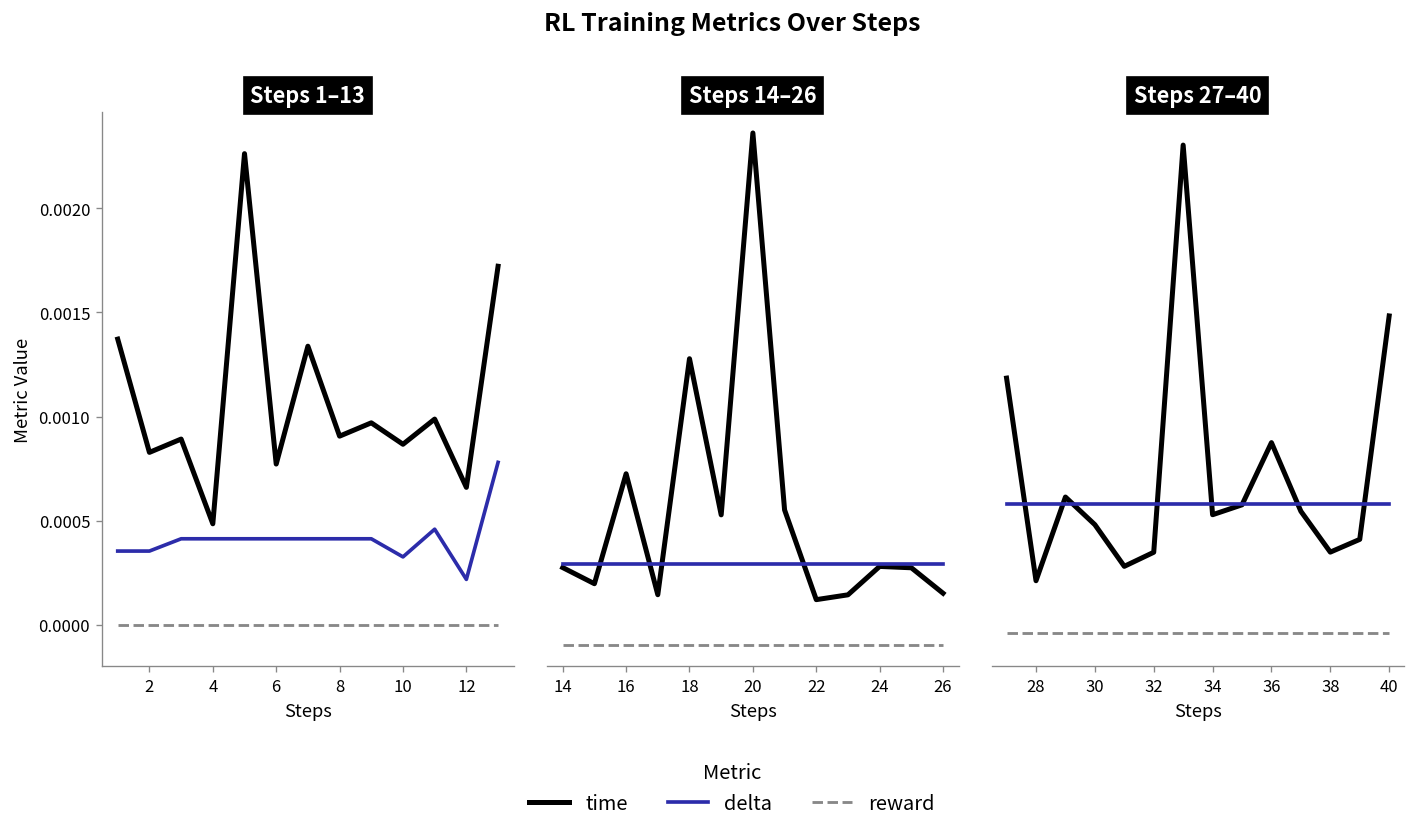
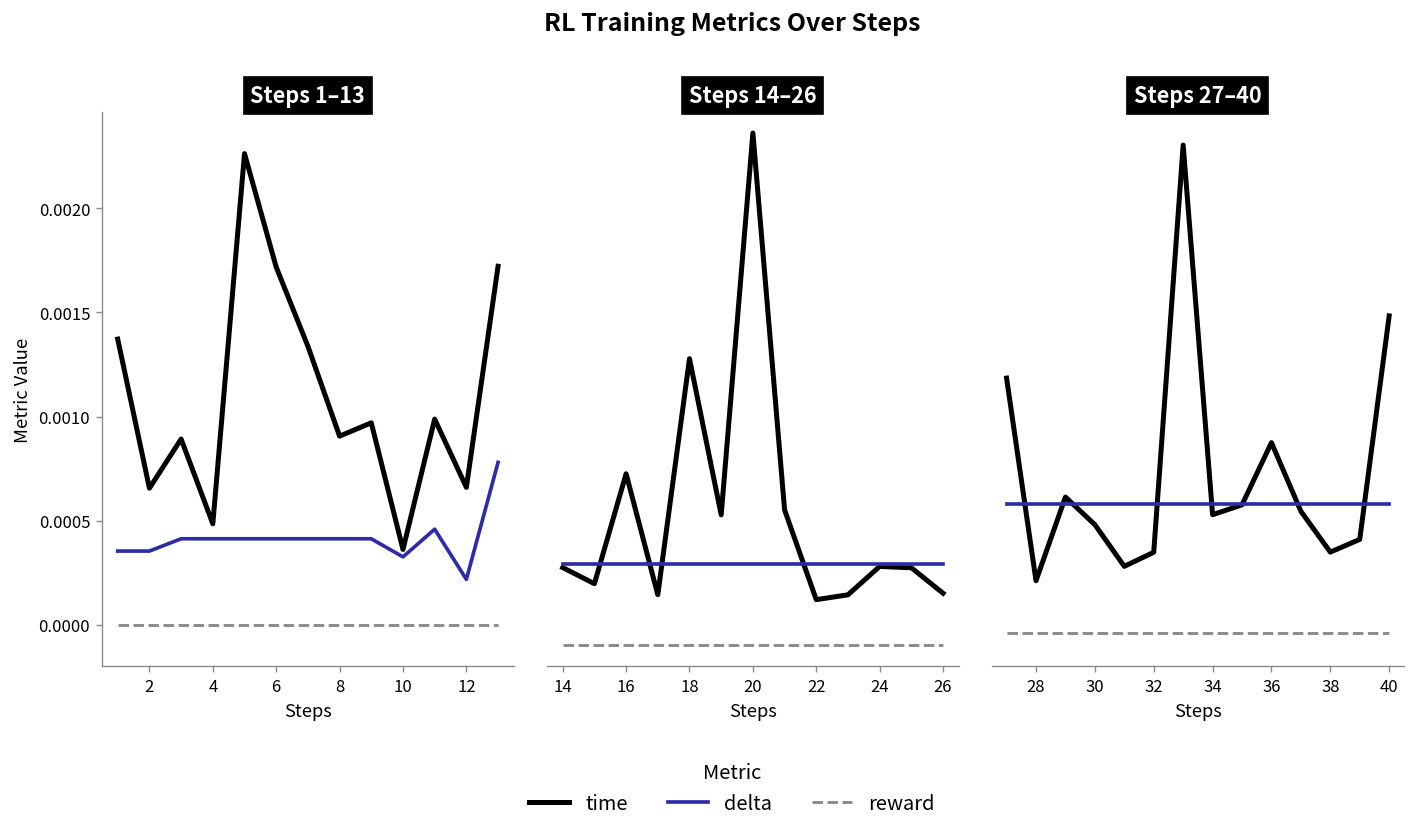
Steps 1–13, time, 2: 0.00083 -> 0.00066
Steps 1–13, time, 6: 0.00077 -> 0.00172
Steps 1–13, time, 10: 0.00087 -> 0.00036
